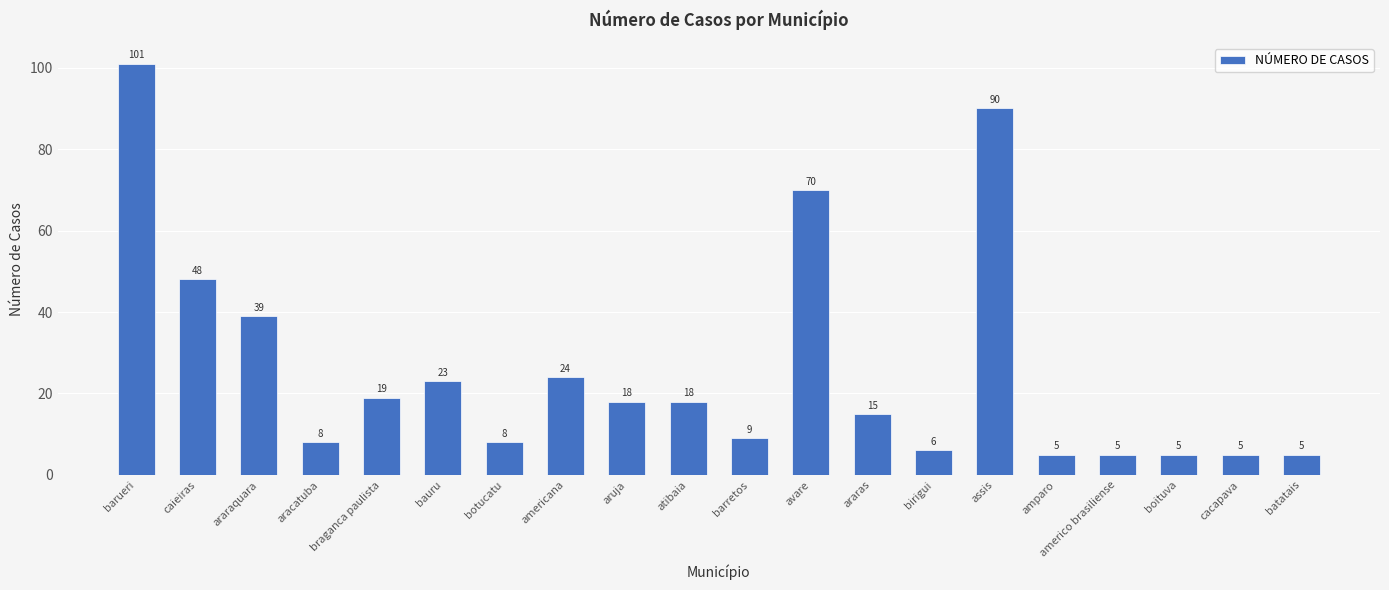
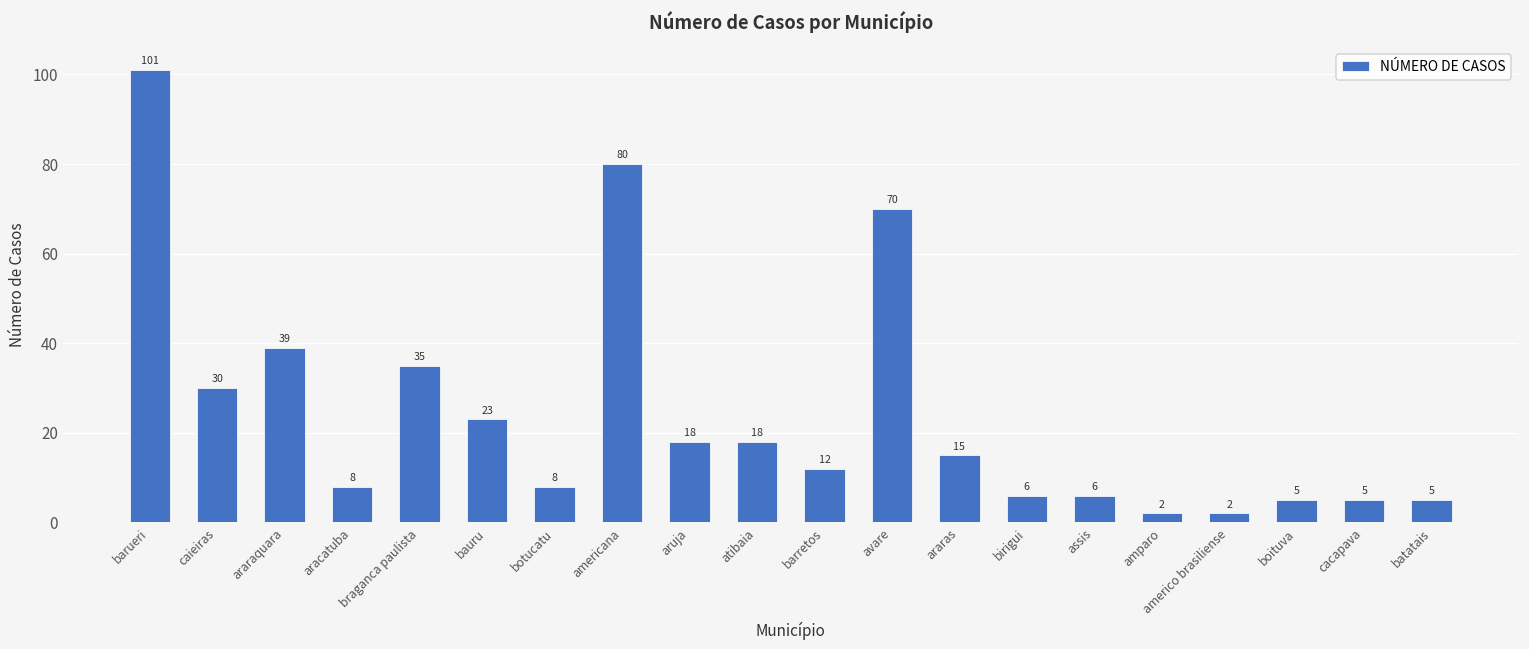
caieiras: 48 -> 30
braganca paulista: 19 -> 35
americana: 24 -> 80
barretos: 9 -> 12
assis: 90 -> 6
amparo: 5 -> 2
americo brasiliense: 5 -> 2
